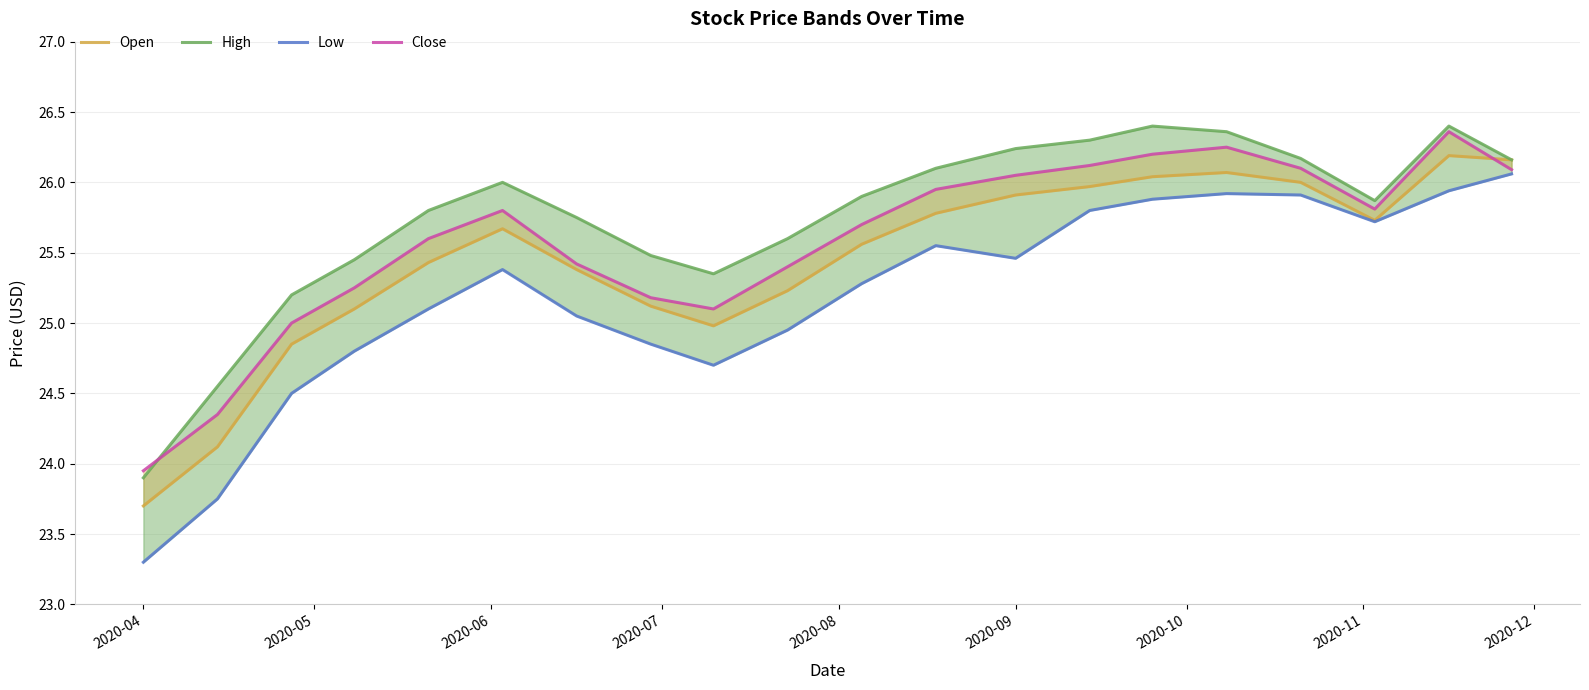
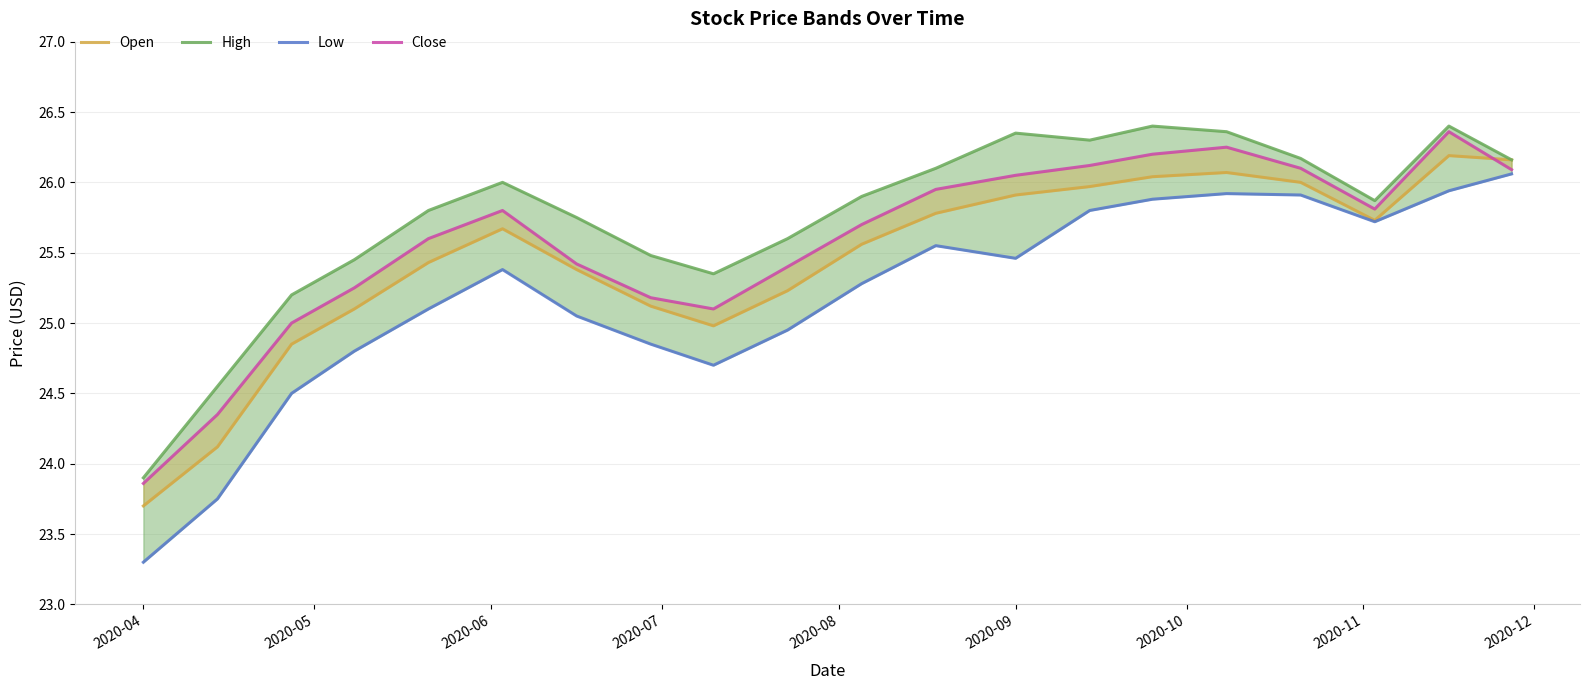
Close, 2020-04: 23.95 -> 23.86
High, 2020-09: 26.24 -> 26.35
